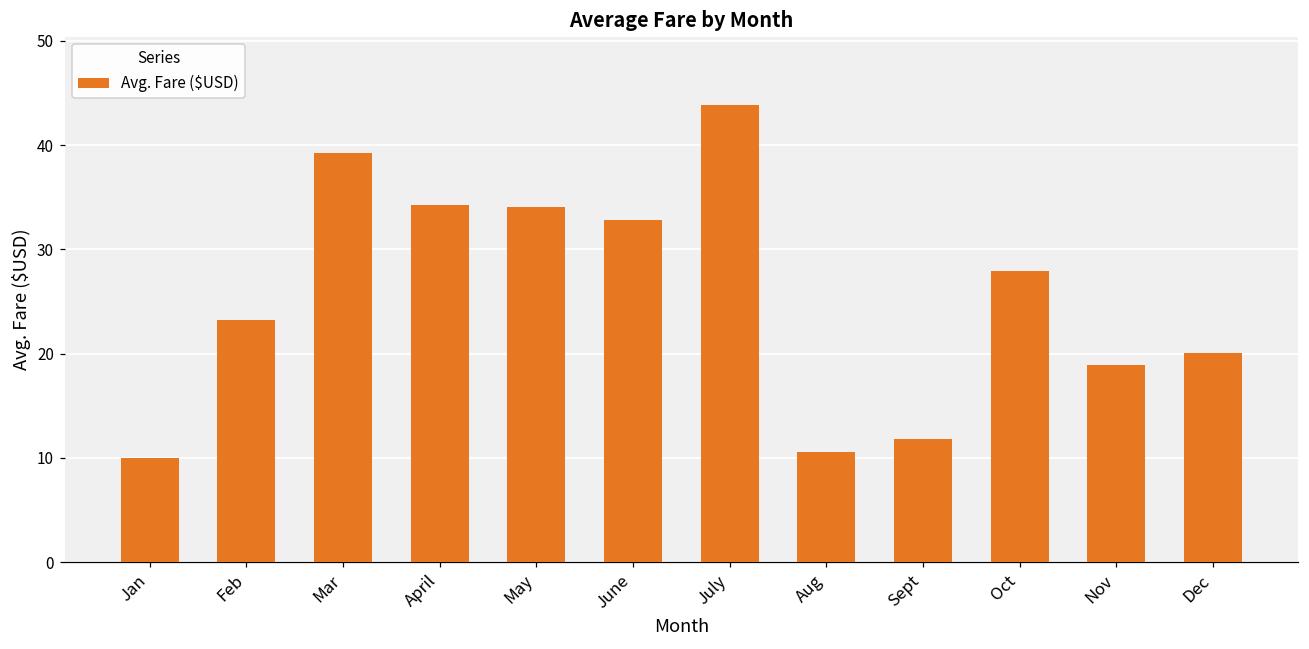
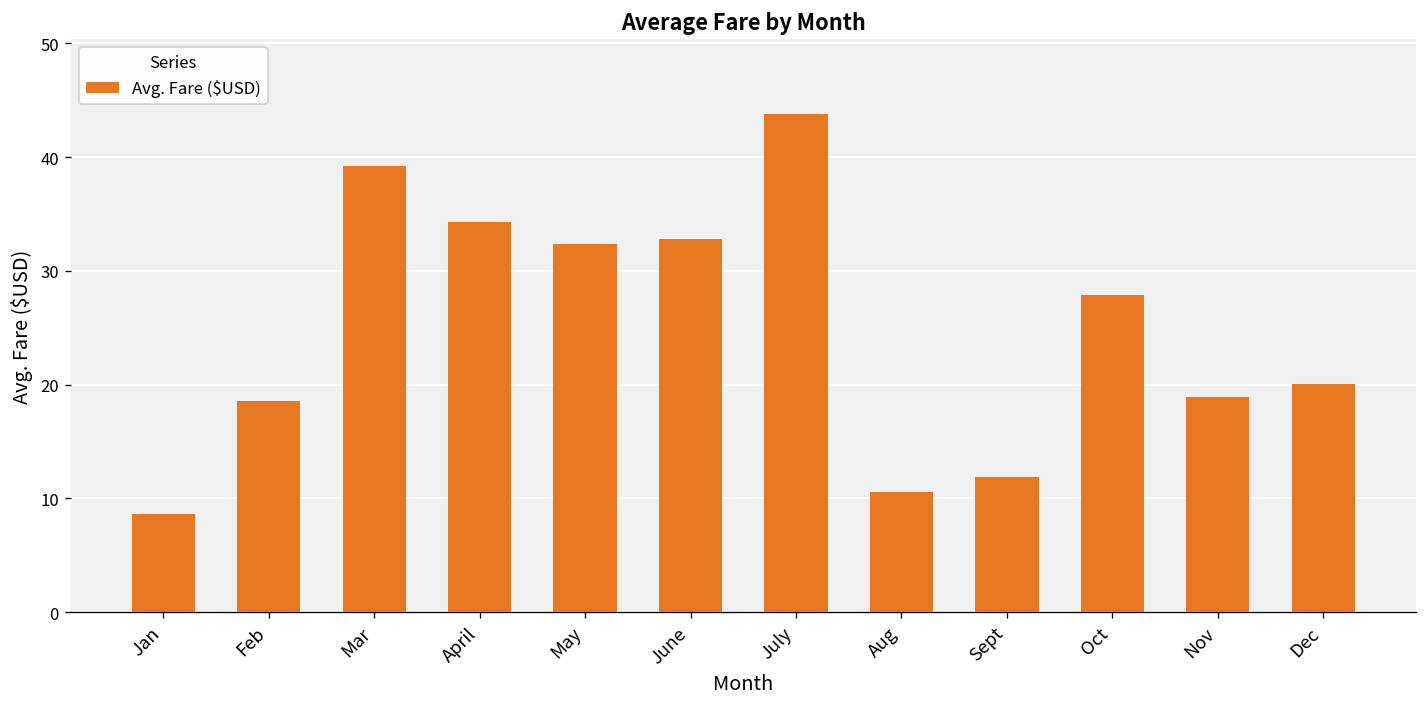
Jan: 10 -> 9
Feb: 23 -> 19
May: 34 -> 32
